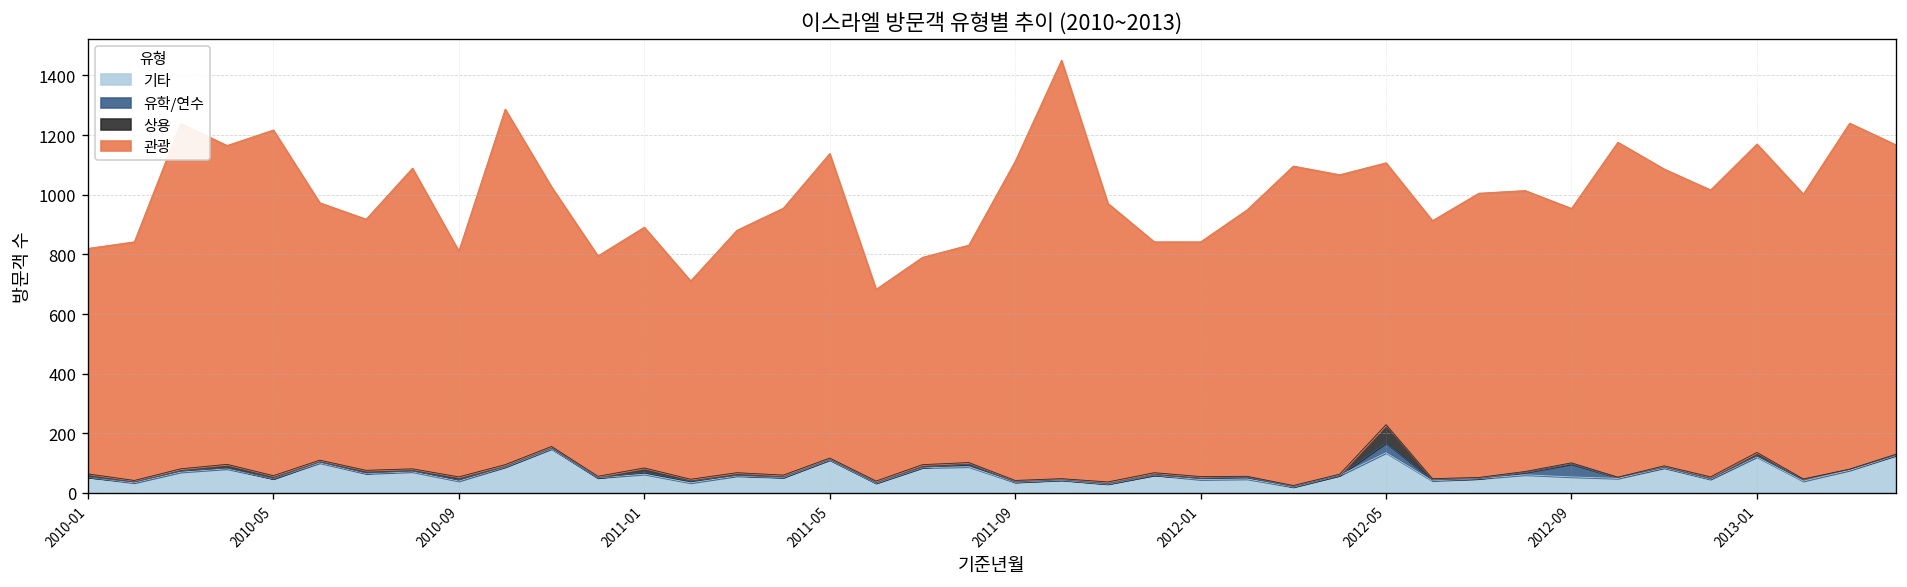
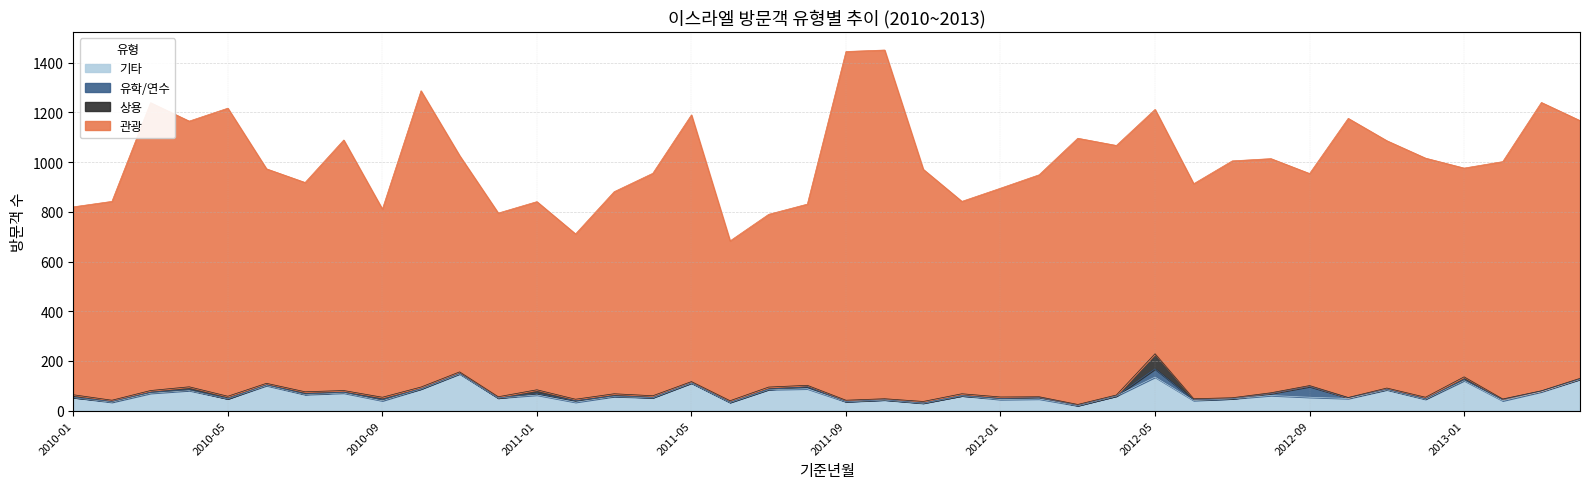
관광, 2011-01: 810 -> 760
관광, 2011-05: 1020 -> 1070
관광, 2011-09: 1070 -> 1400
관광, 2012-01: 790 -> 840
관광, 2012-05: 880 -> 980
관광, 2013-01: 1030 -> 840
